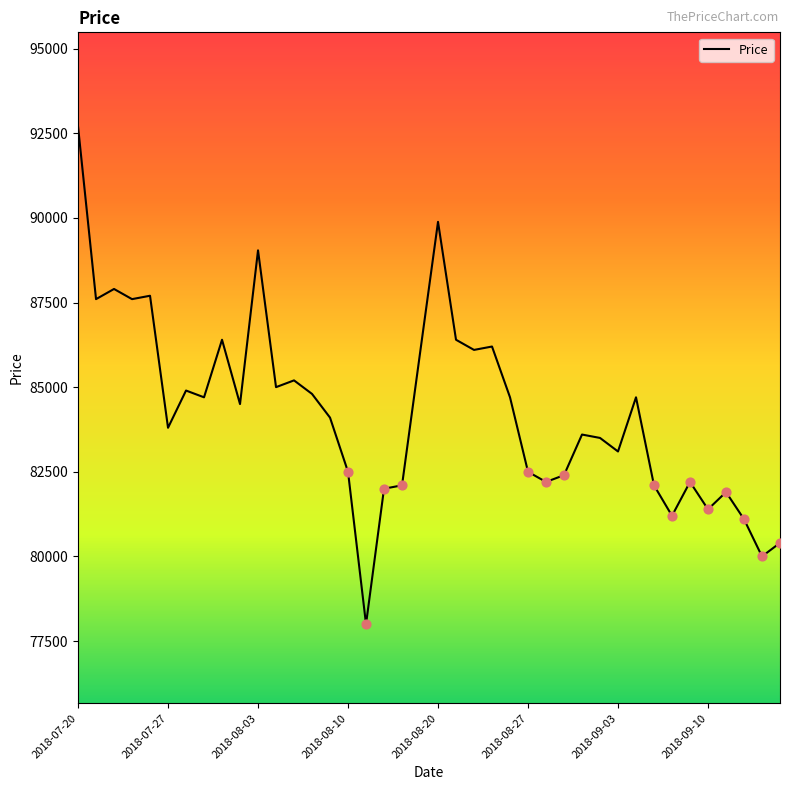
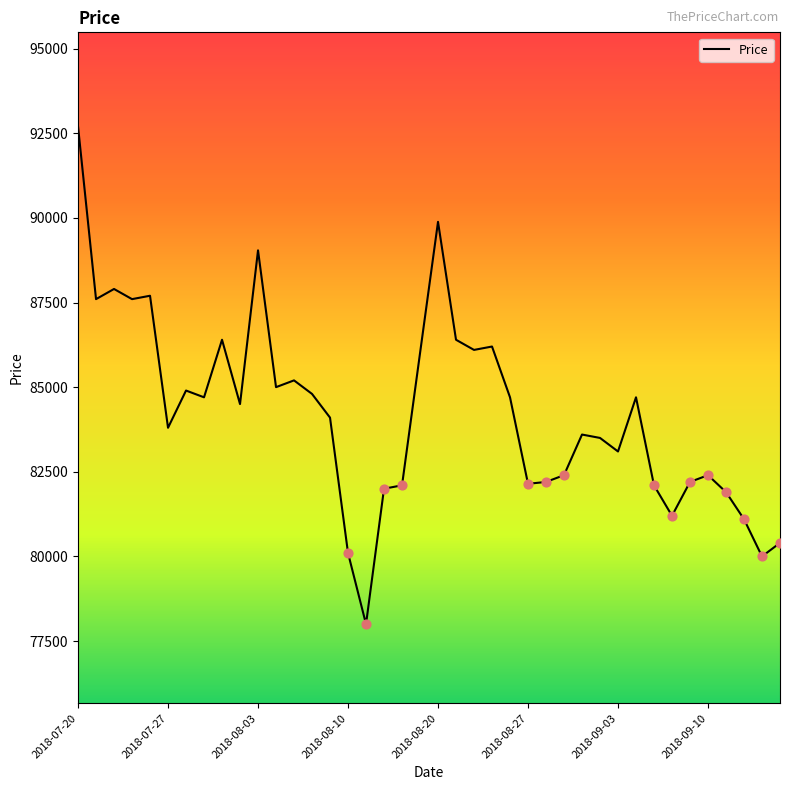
Price, 2018-08-10: 82500 -> 80100
Price, 2018-08-27: 82500 -> 82100
Price, 2018-09-10: 81400 -> 82400
